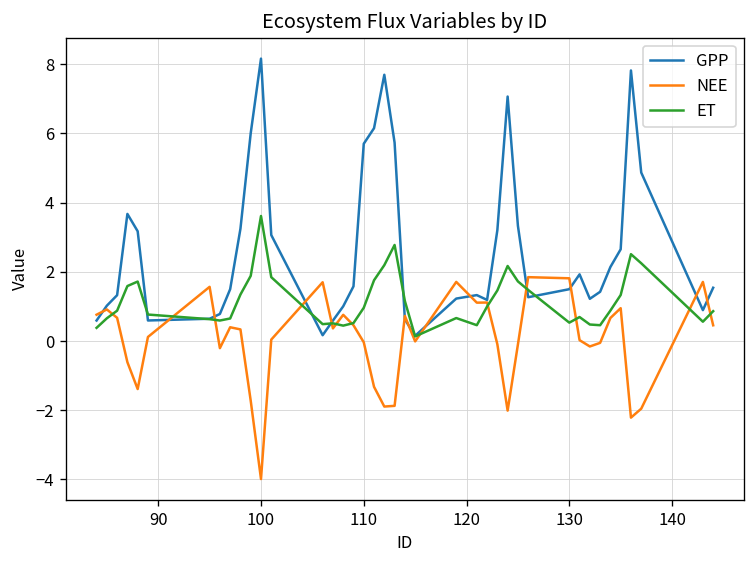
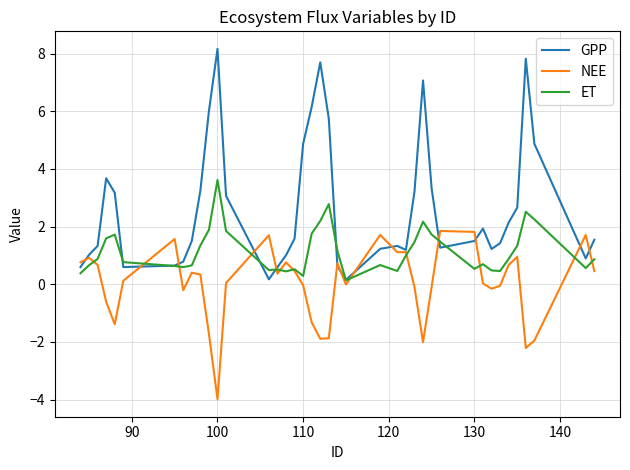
GPP, 110: 5.7 -> 4.9
ET, 110: 1.0 -> 0.3
